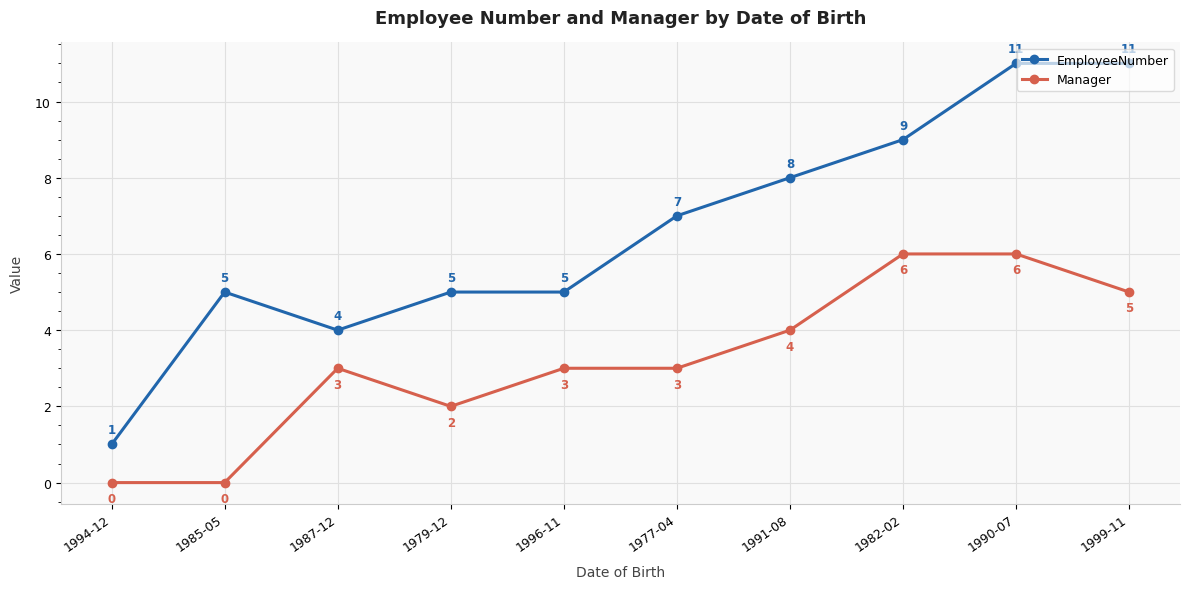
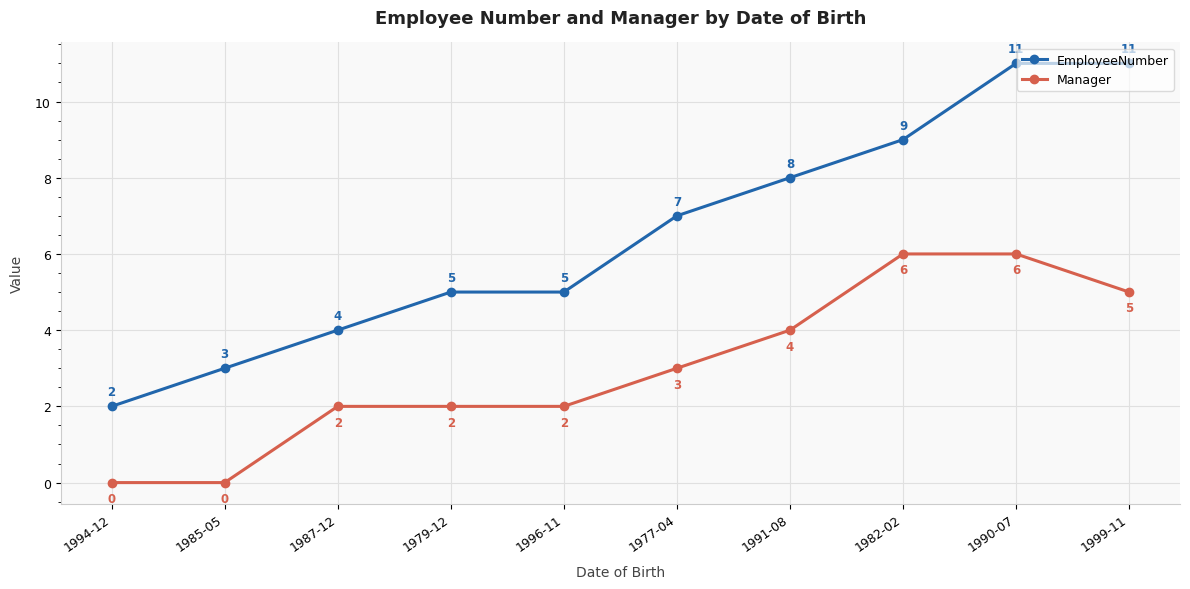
EmployeeNumber, 1994-12: 1 -> 2
EmployeeNumber, 1985-05: 5 -> 3
Manager, 1987-12: 3 -> 2
Manager, 1996-11: 3 -> 2
